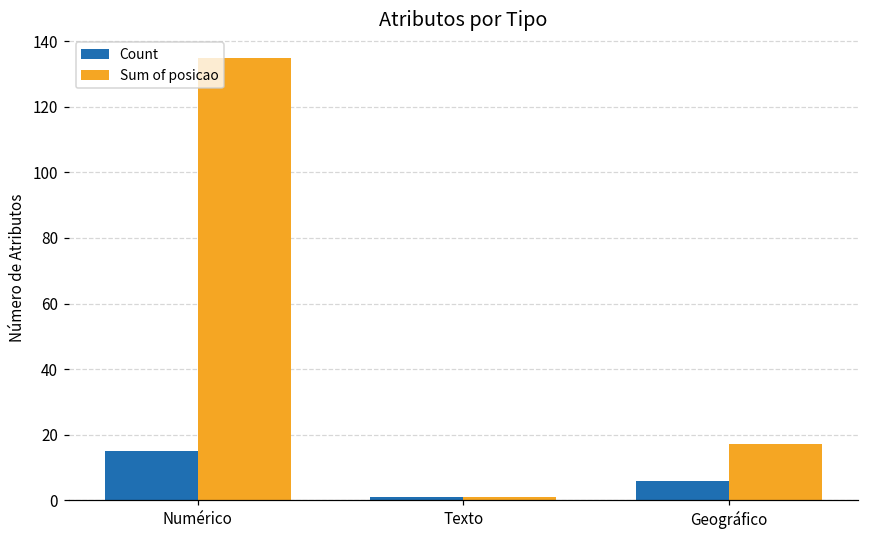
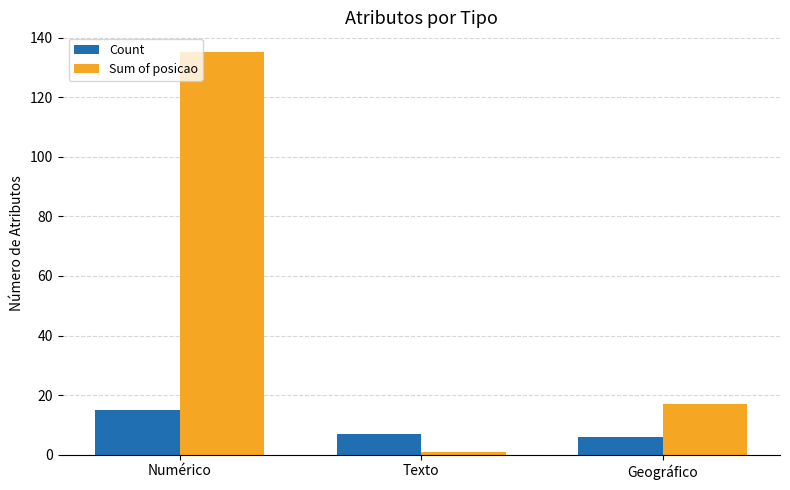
Count, Texto: 1 -> 7
